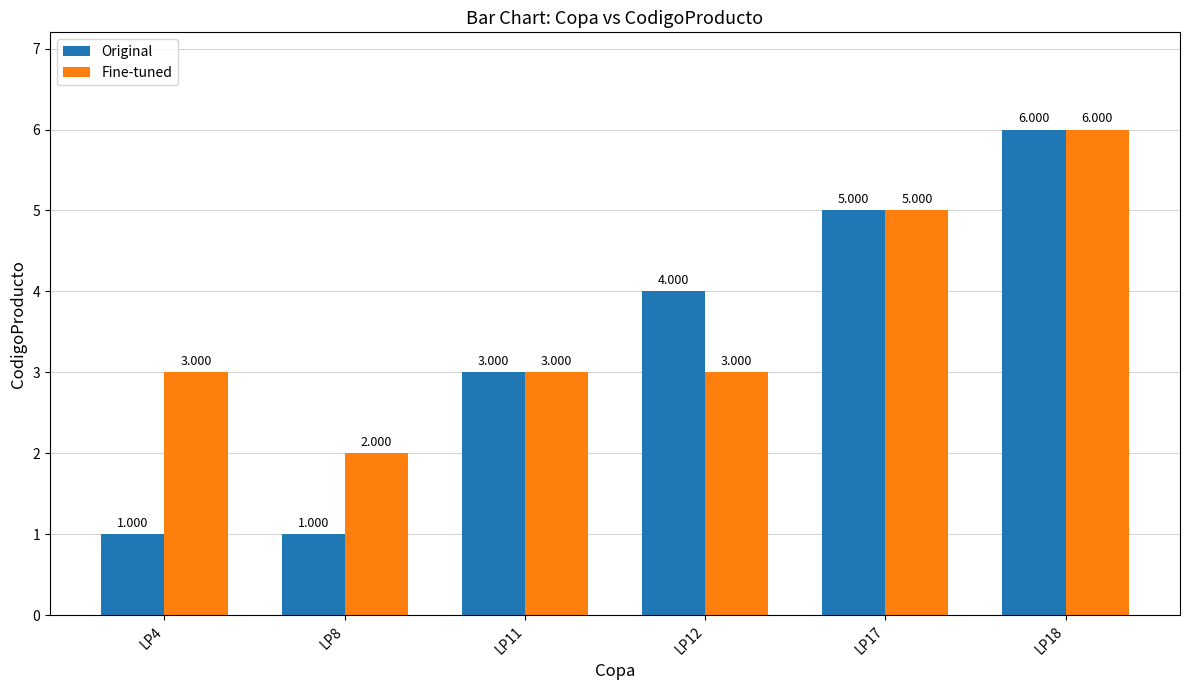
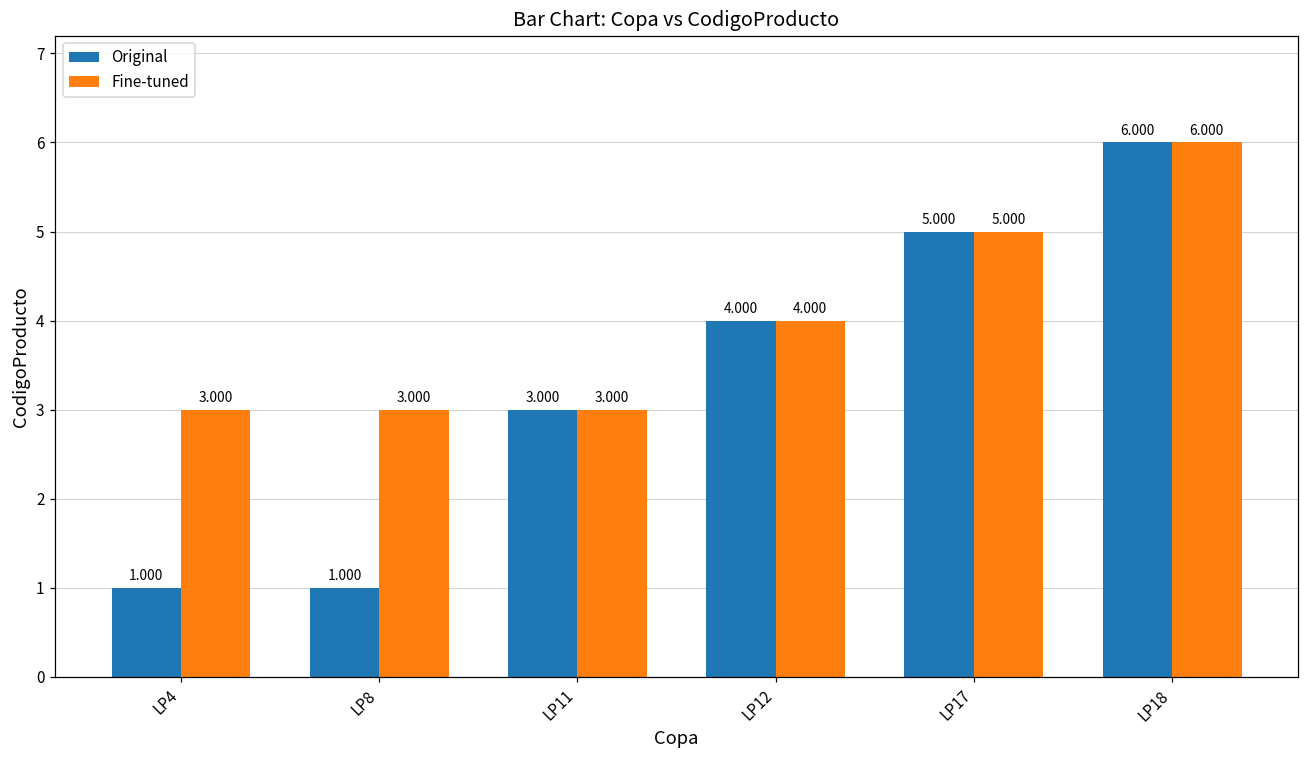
Fine-tuned, LP8: 2.000 -> 3.000
Fine-tuned, LP12: 3.000 -> 4.000
